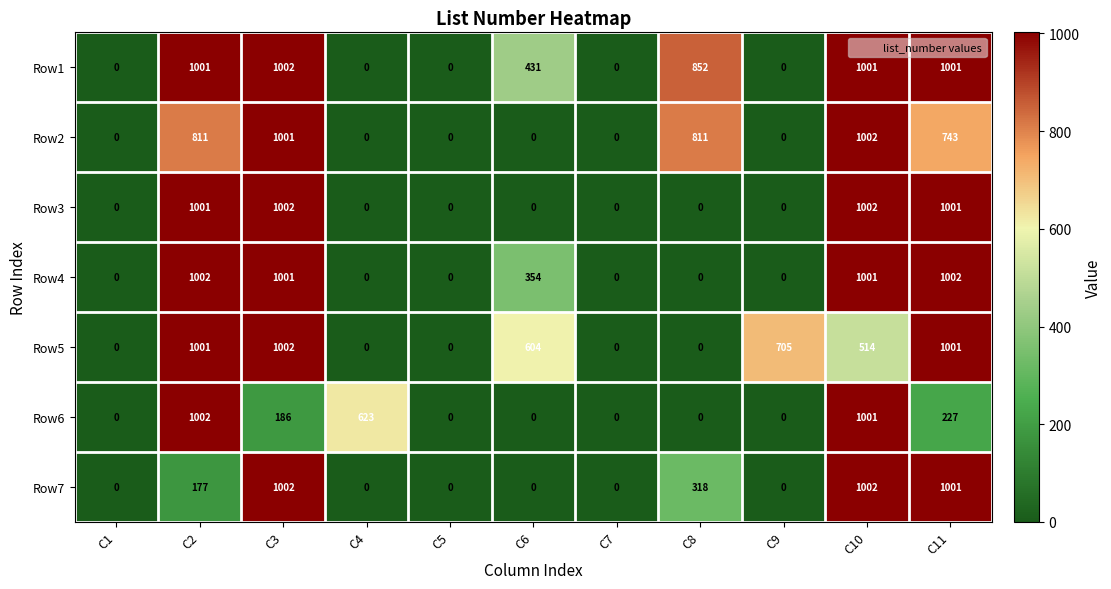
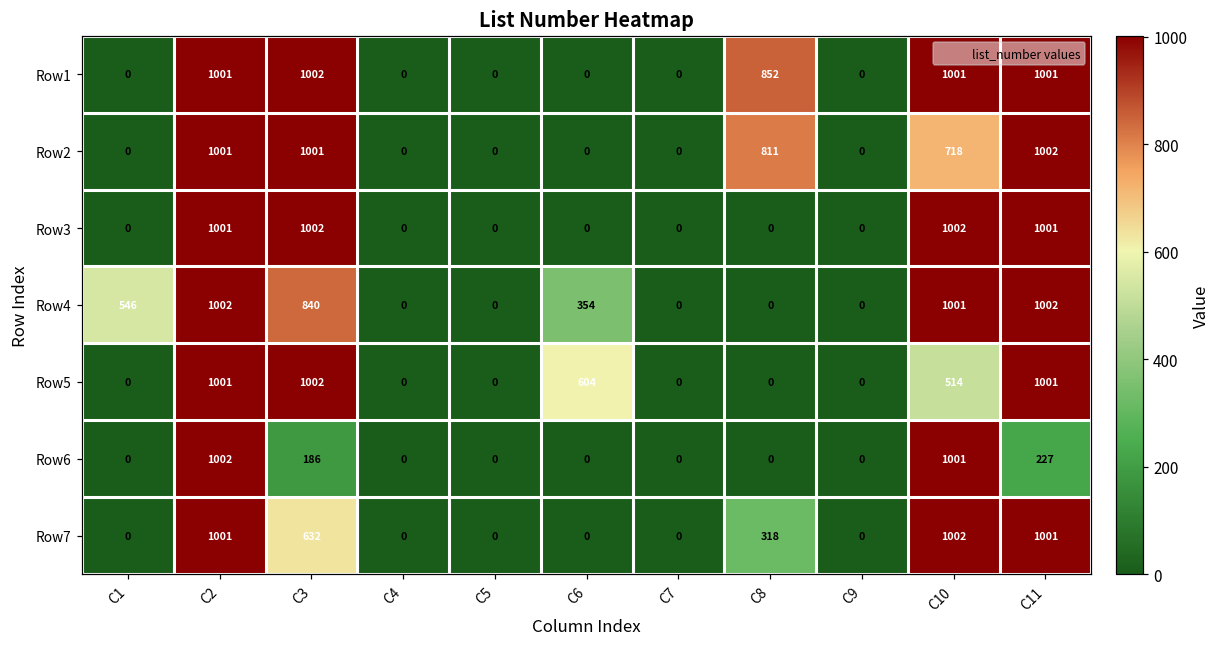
Row1, C6: 431 -> 0
Row2, C2: 811 -> 1001
Row2, C10: 1002 -> 718
Row2, C11: 743 -> 1002
Row4, C1: 0 -> 546
Row4, C3: 1001 -> 840
Row5, C9: 705 -> 0
Row6, C4: 623 -> 0
Row7, C2: 177 -> 1001
Row7, C3: 1002 -> 632
